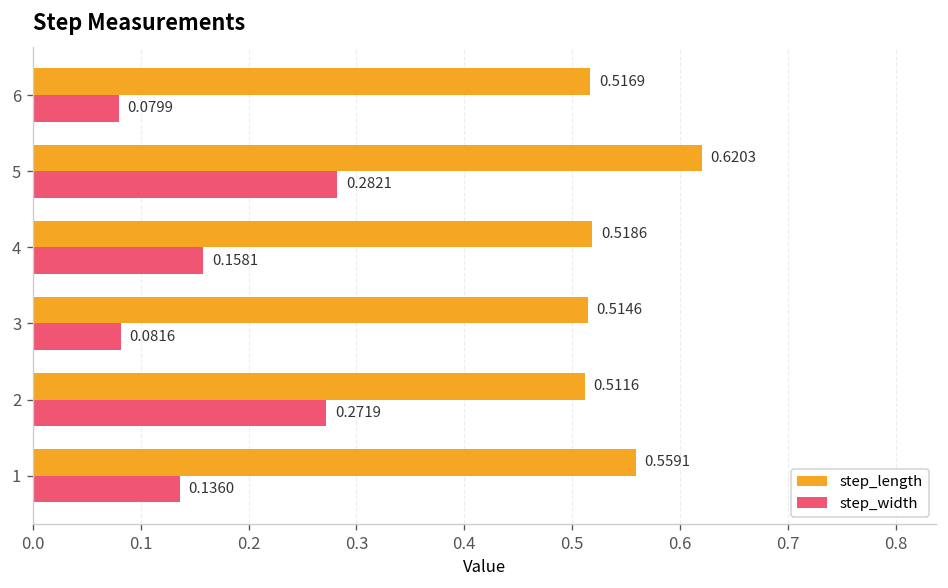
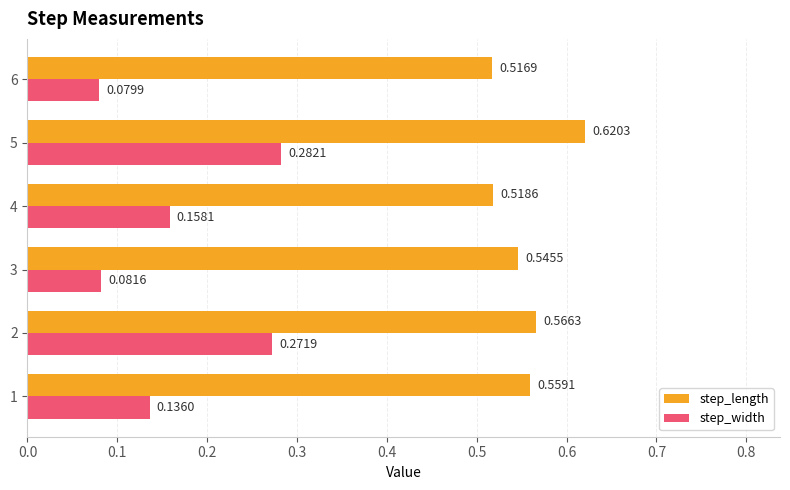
step_length, 3: 0.5146 -> 0.5455
step_length, 2: 0.5116 -> 0.5663
